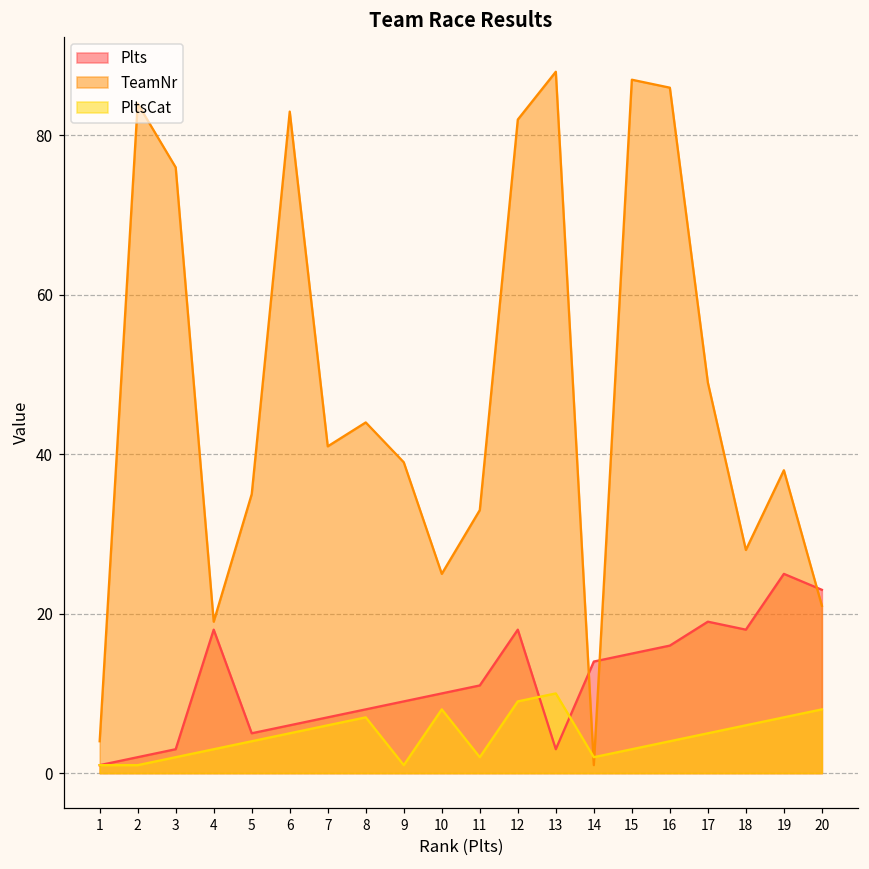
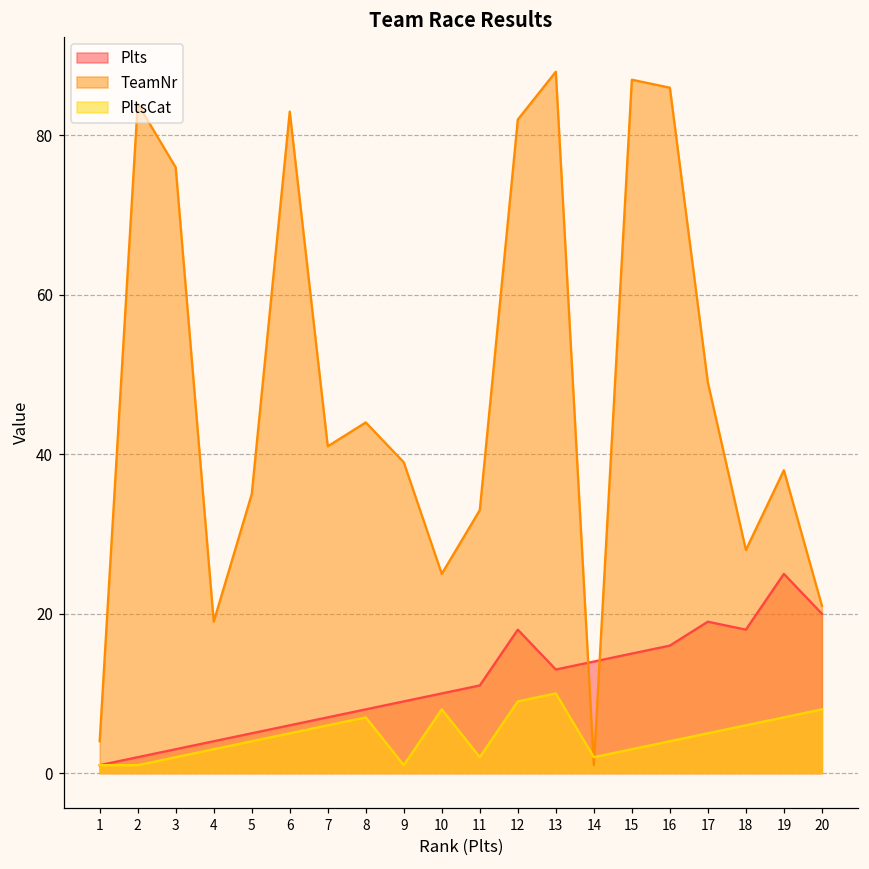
Plts, 4: 18 -> 4
Plts, 13: 3 -> 13
Plts, 20: 23 -> 20
